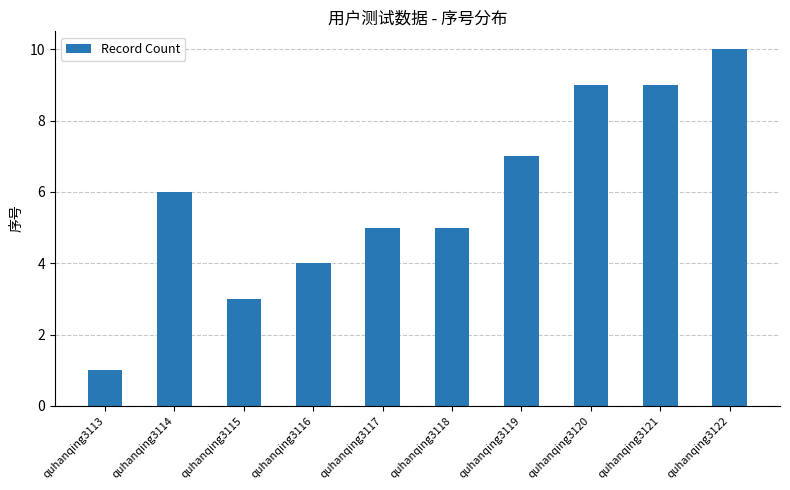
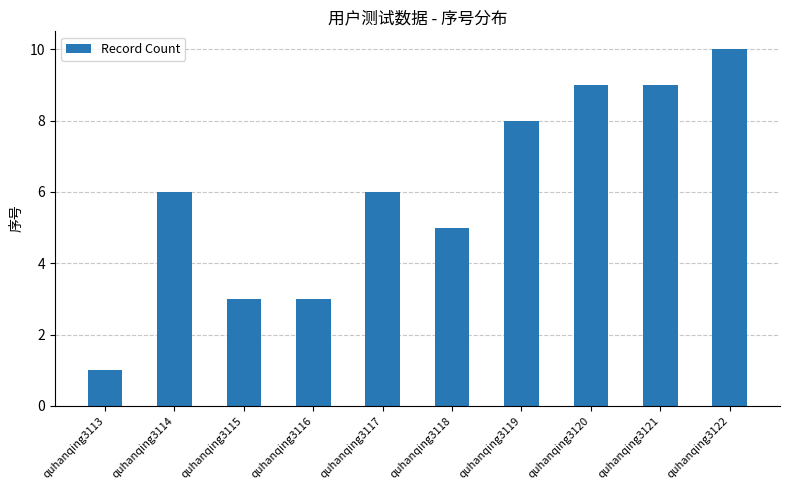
quhanqing3116: 4 -> 3
quhanqing3117: 5 -> 6
quhanqing3119: 7 -> 8
